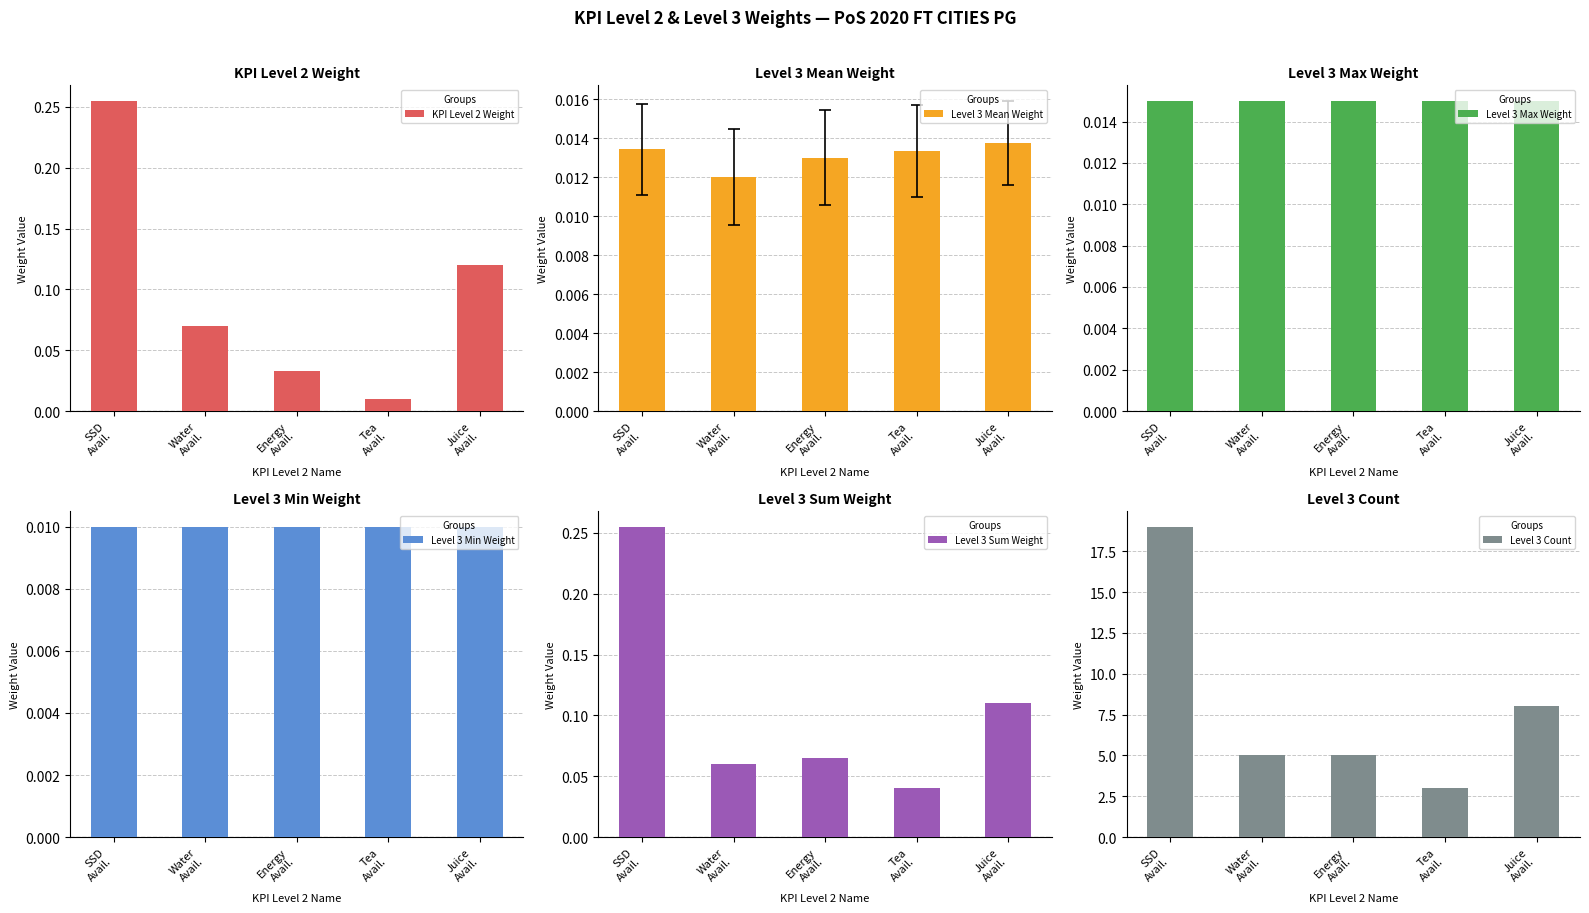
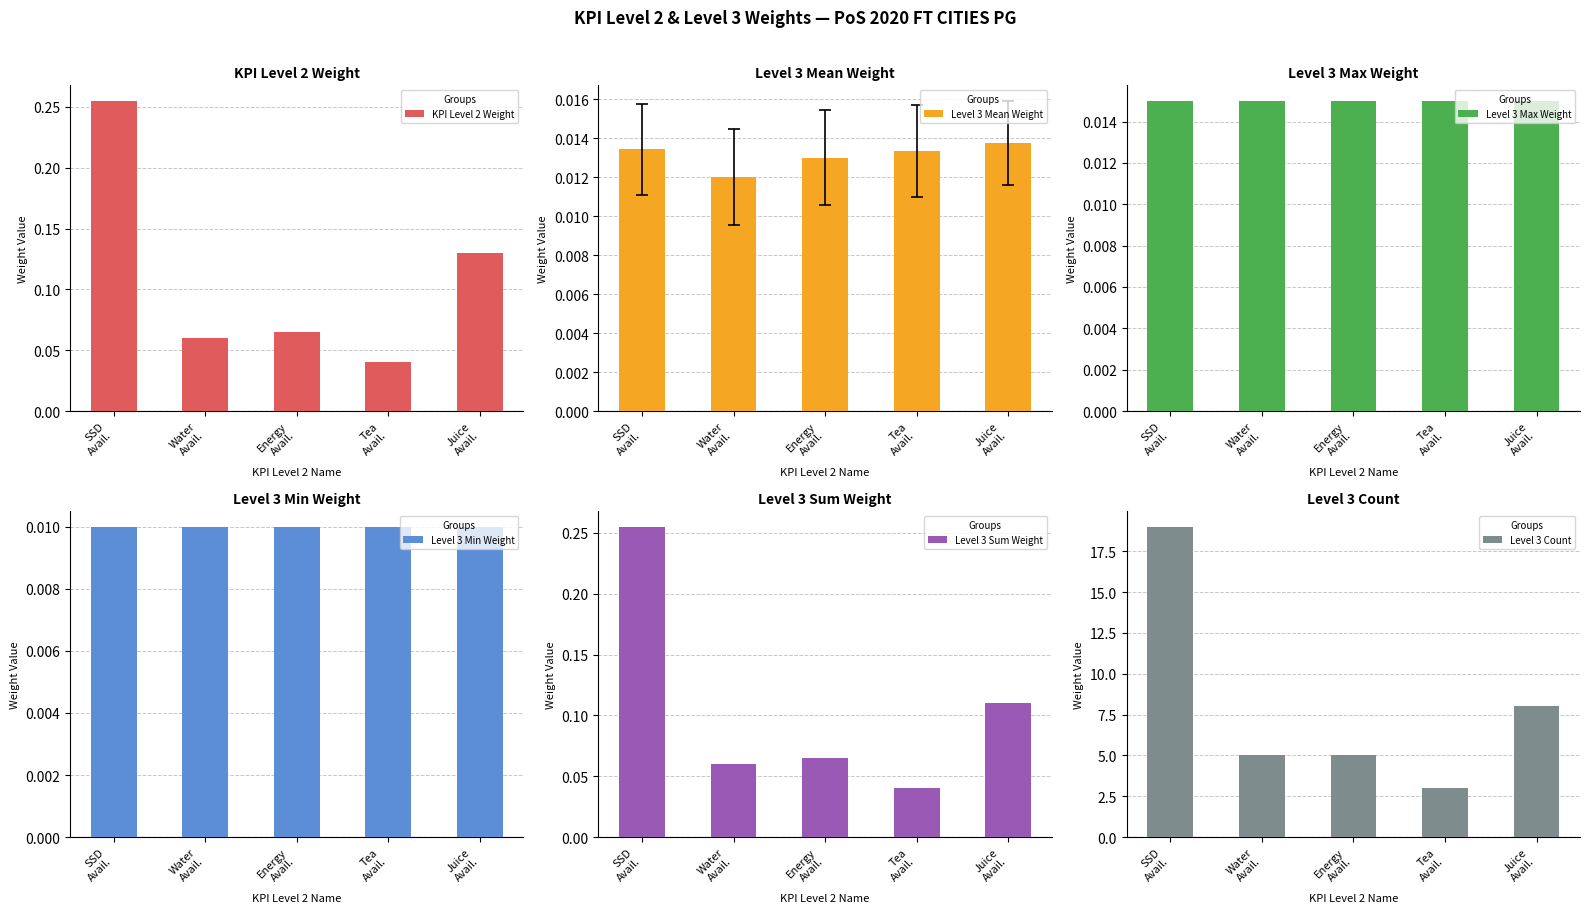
KPI Level 2 Weight, Water Avail.: 0.07 -> 0.06
KPI Level 2 Weight, Energy Avail.: 0.033 -> 0.065
KPI Level 2 Weight, Tea Avail.: 0.01 -> 0.04
KPI Level 2 Weight, Juice Avail.: 0.12 -> 0.13
